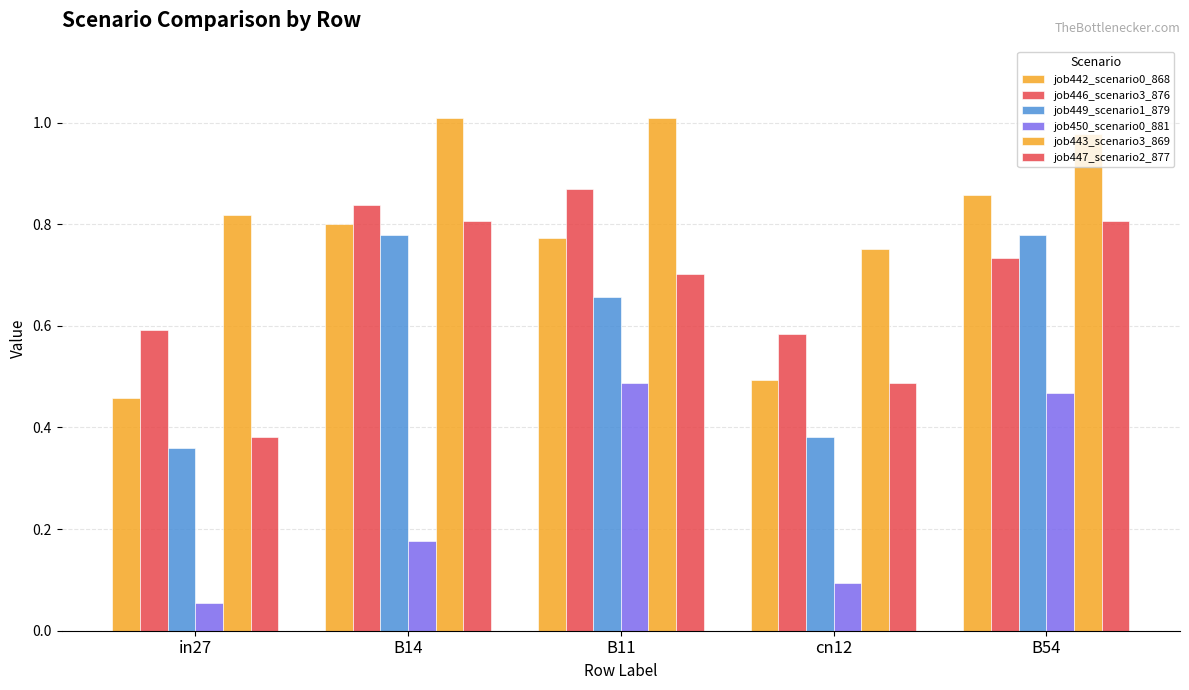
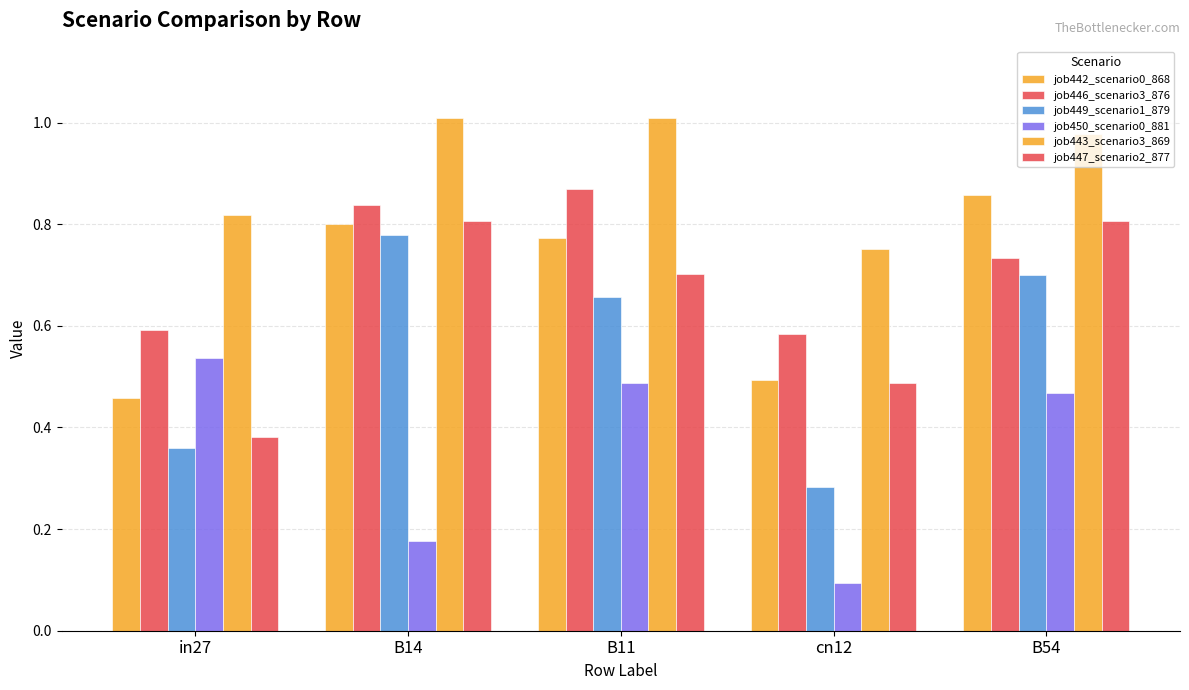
job450_scenario0_881, in27: 0.05 -> 0.54
job449_scenario1_879, cn12: 0.38 -> 0.28
job449_scenario1_879, B54: 0.78 -> 0.70
